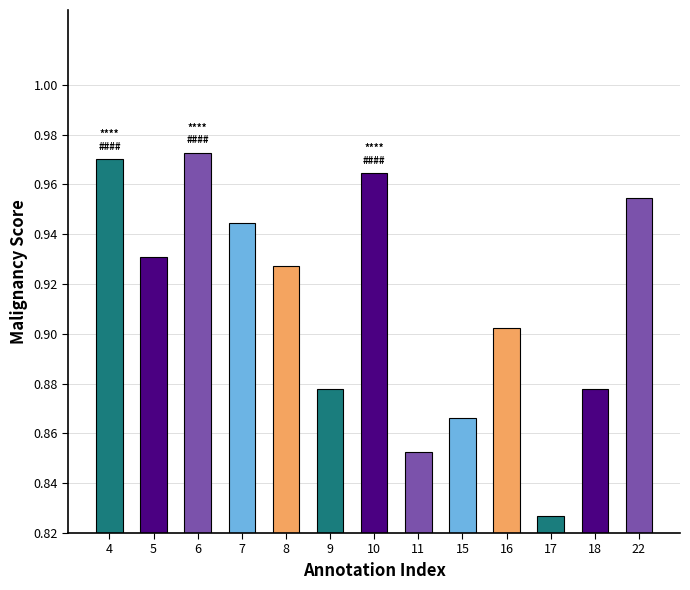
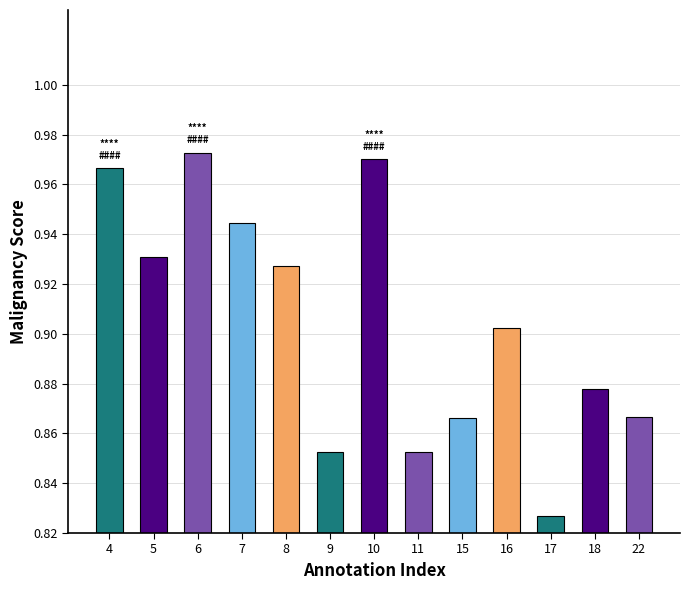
4: 0.970 -> 0.966
9: 0.878 -> 0.852
10: 0.965 -> 0.970
22: 0.954 -> 0.866
